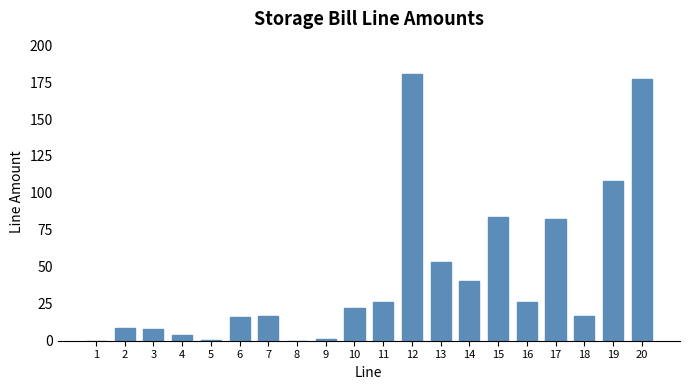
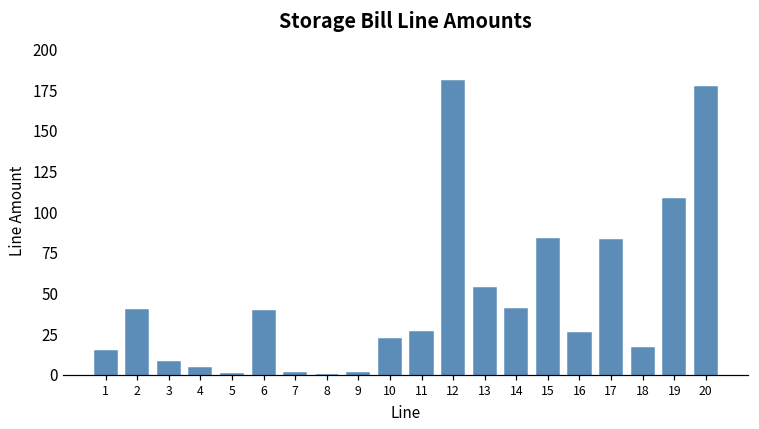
1: 0 -> 15
2: 9 -> 40
6: 16 -> 39
7: 17 -> 1
